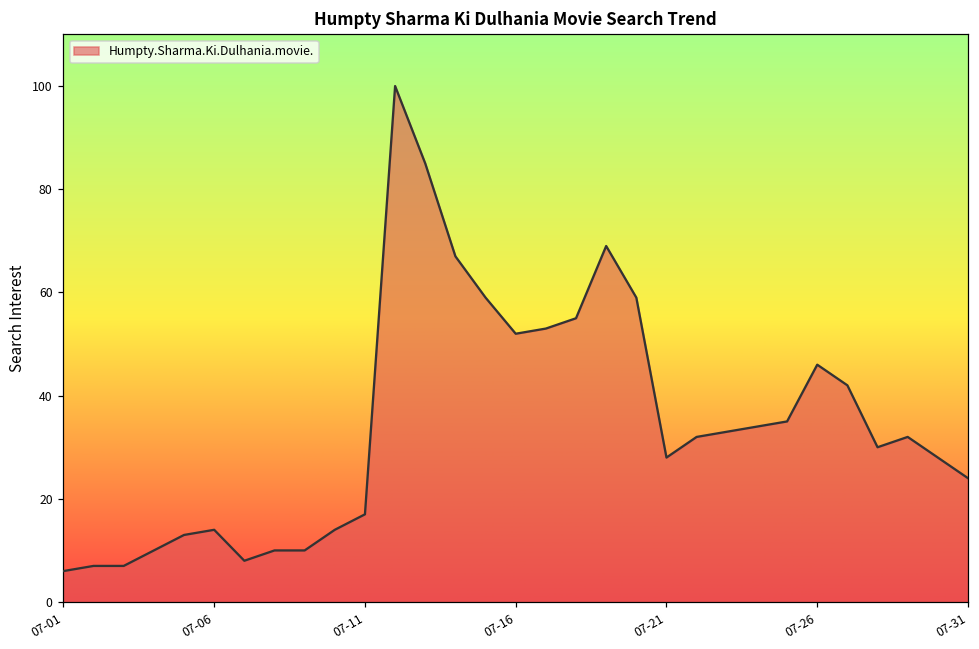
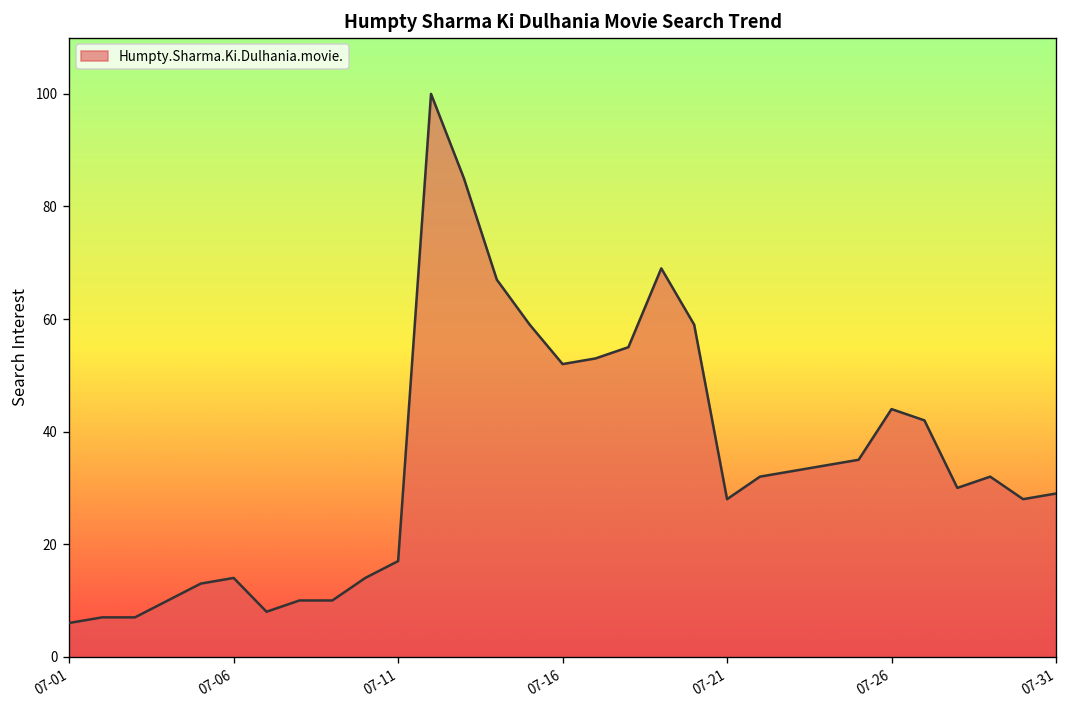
07-26: 46 -> 44
07-31: 24 -> 29
